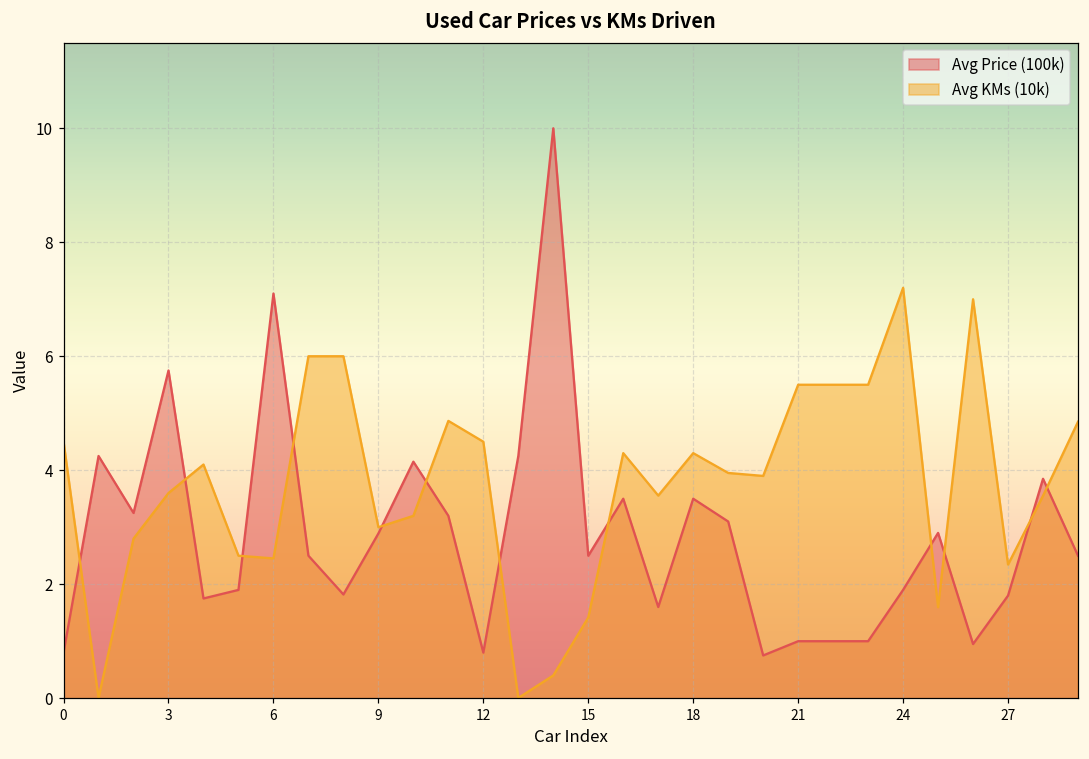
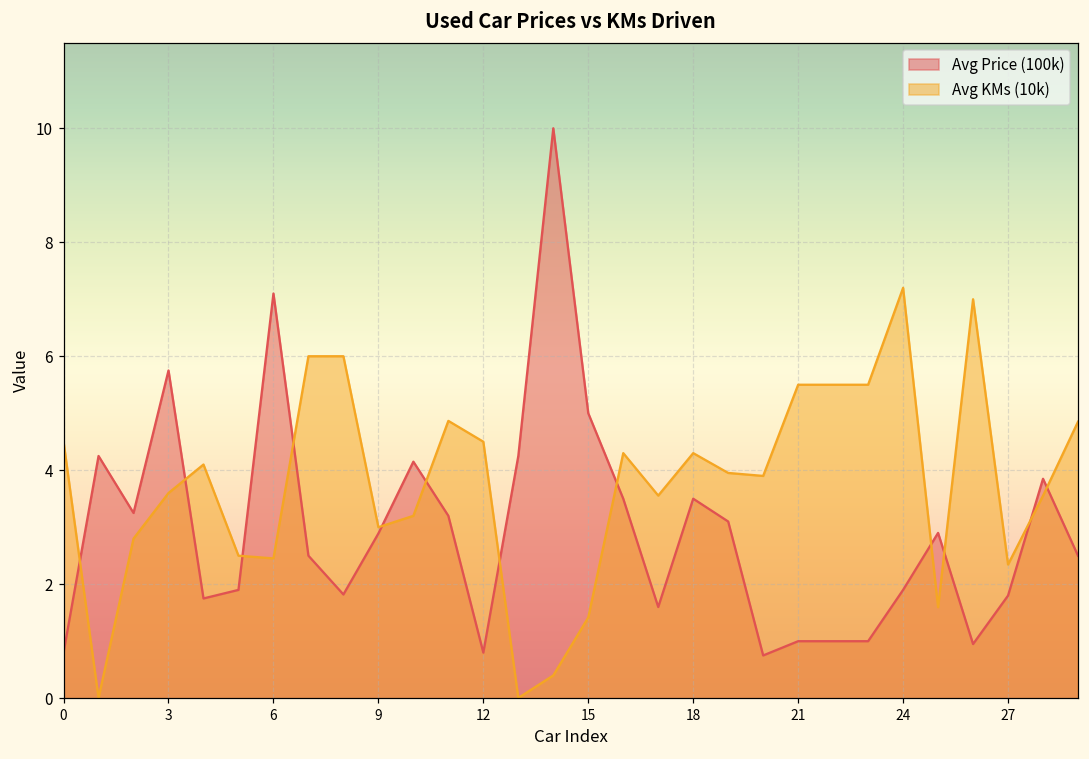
Avg Price (100k), 15: 2.5 -> 5.0
